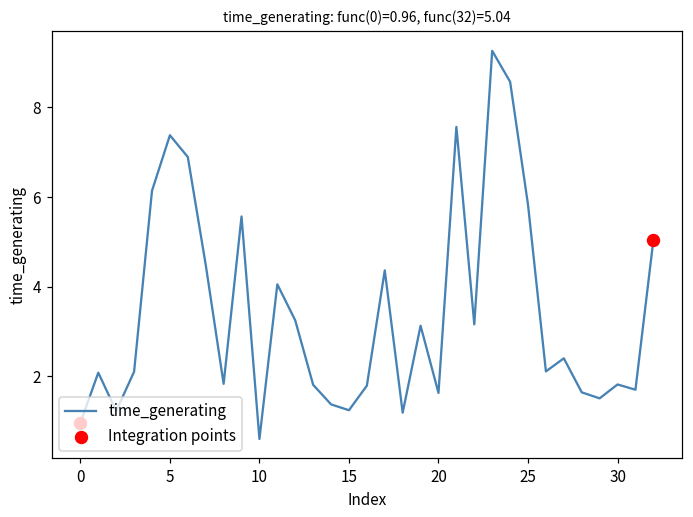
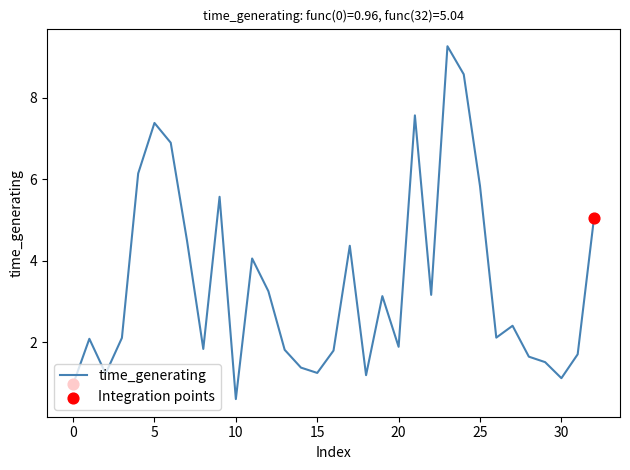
time_generating, 20: 1.6 -> 1.9
time_generating, 30: 1.8 -> 1.1
